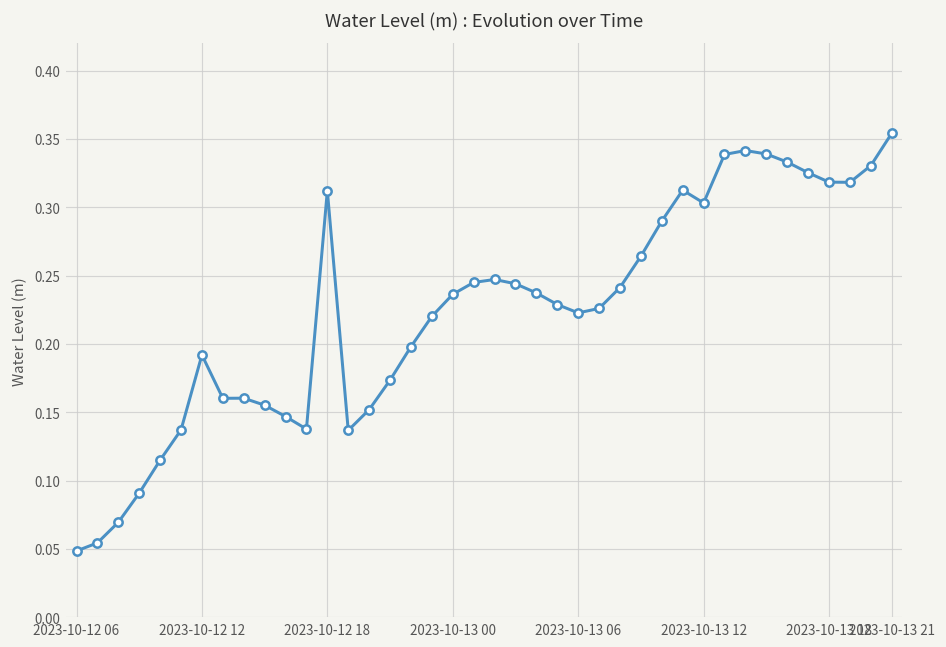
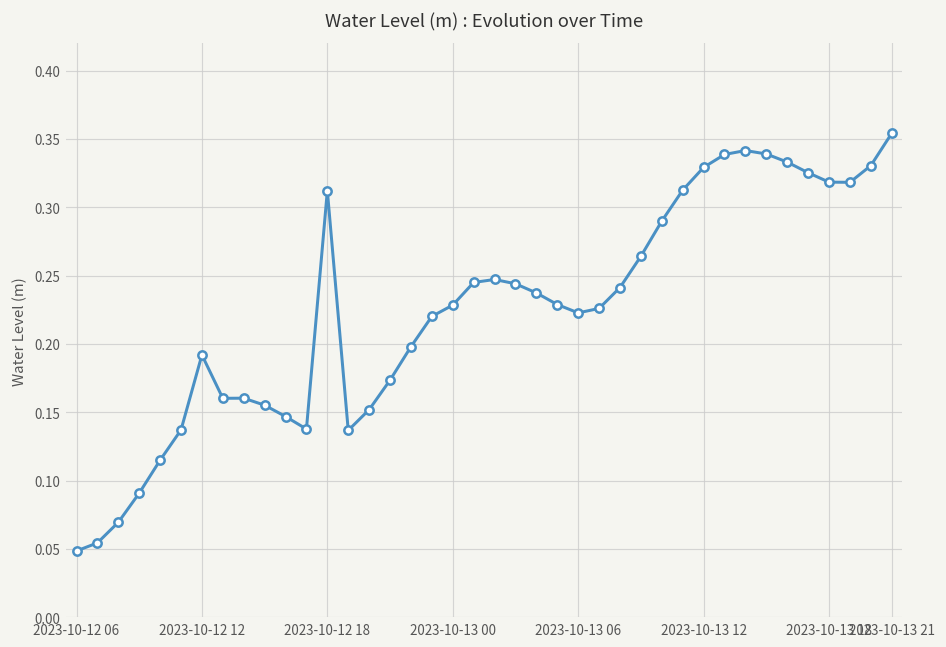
2023-10-13 00: 0.236 -> 0.228
2023-10-13 12: 0.303 -> 0.329
